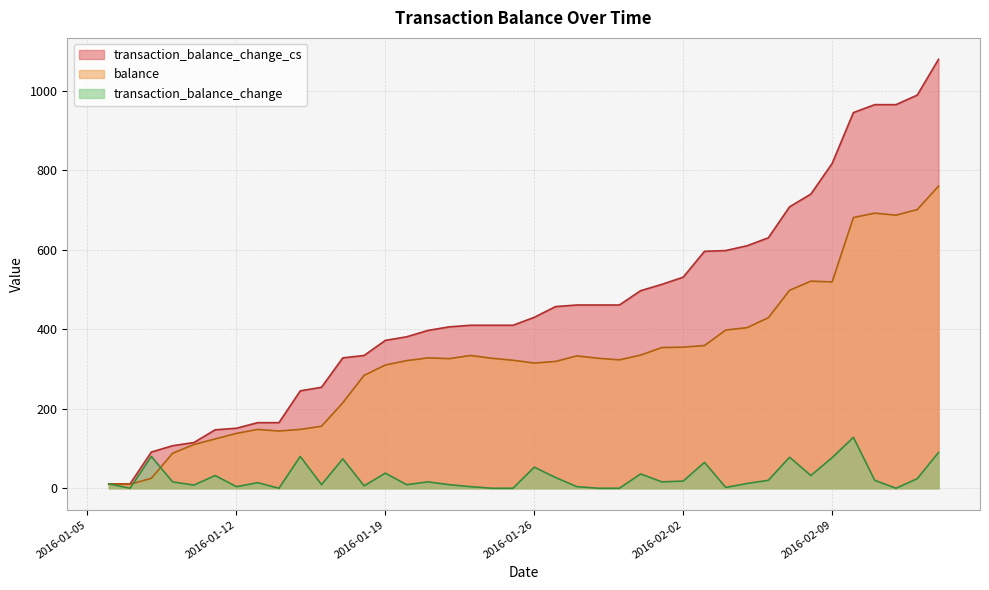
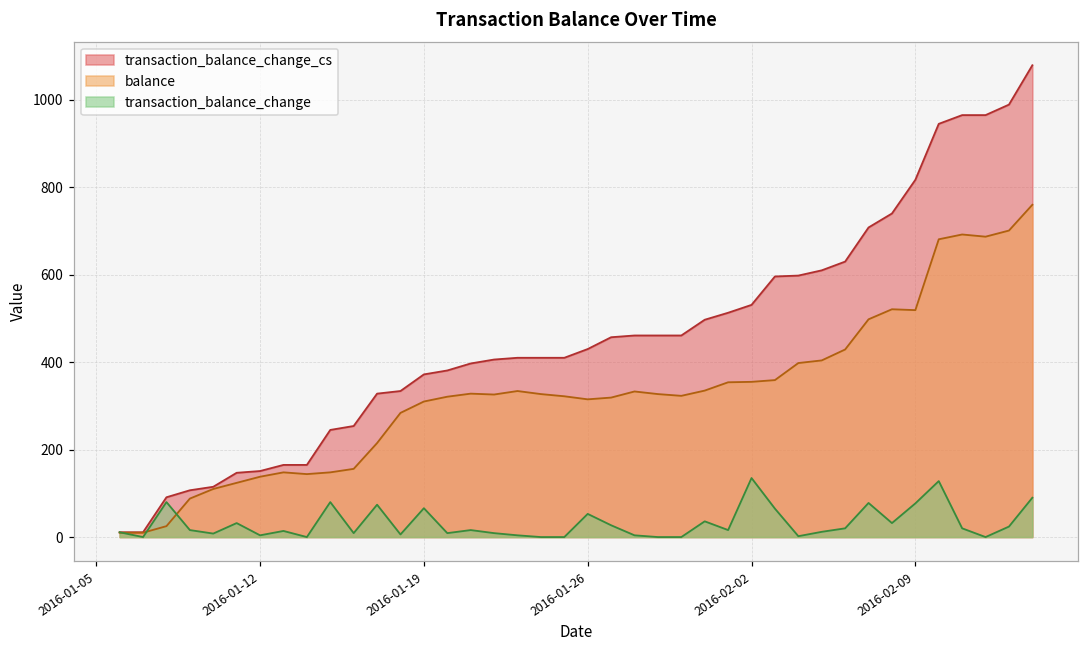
transaction_balance_change, 2016-01-19: 40 -> 70
transaction_balance_change, 2016-02-02: 20 -> 140
